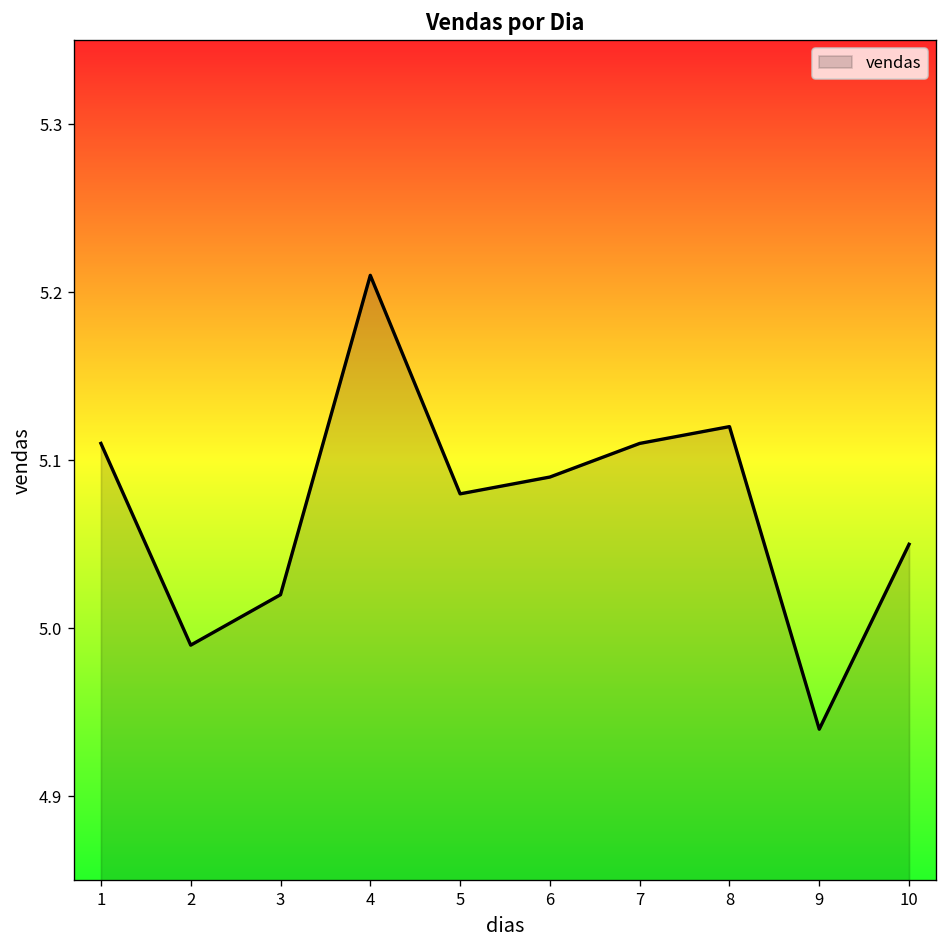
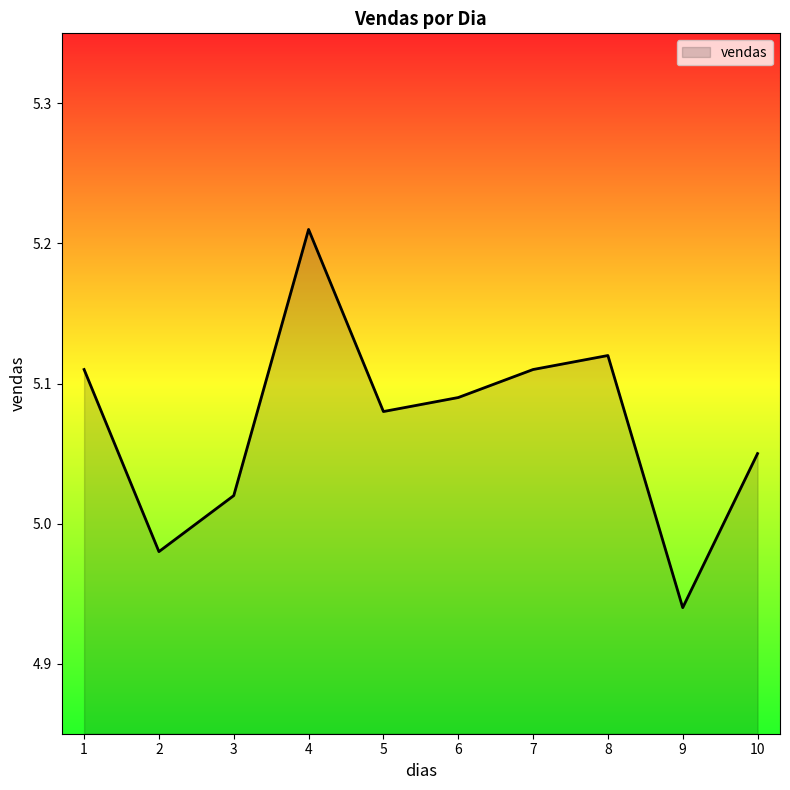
2: 4.99 -> 4.98
